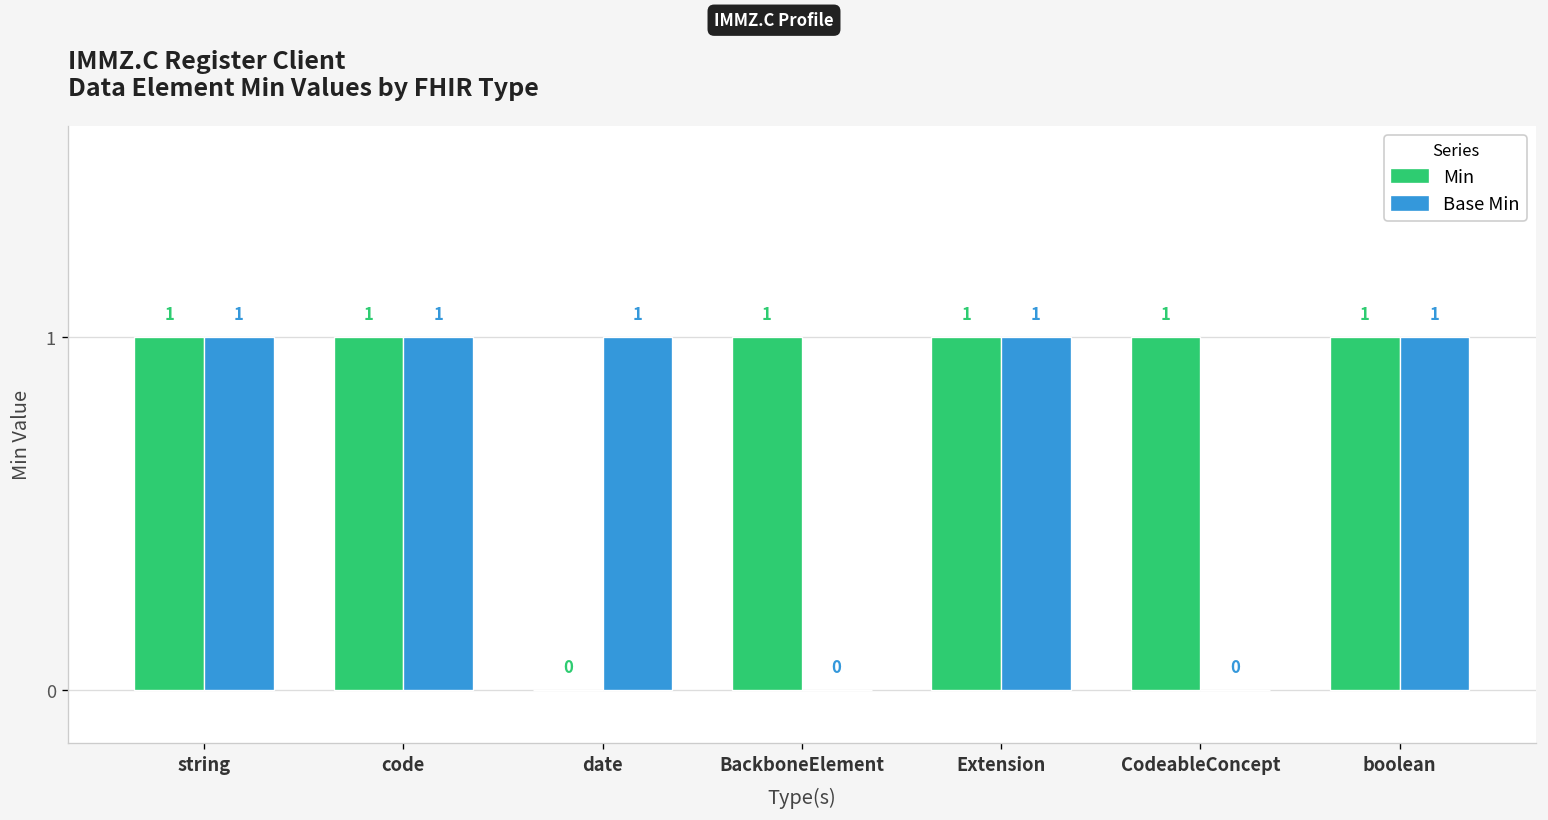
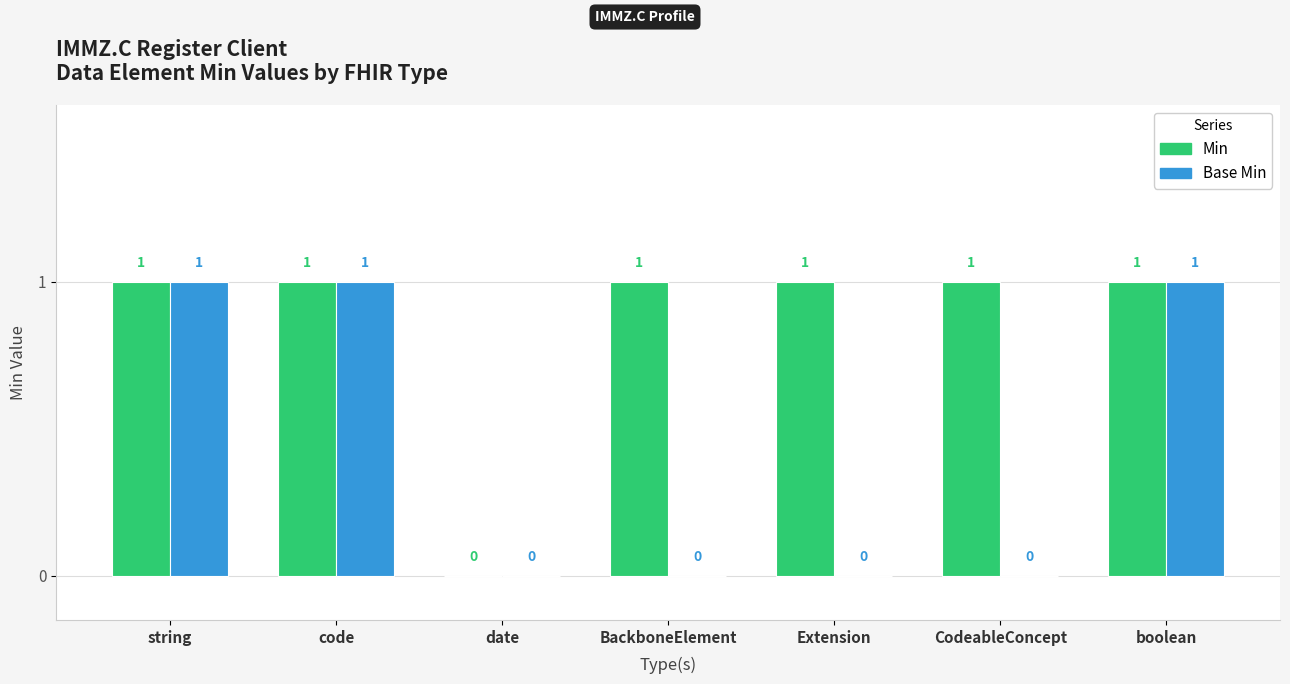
Base Min, date: 1 -> 0
Base Min, Extension: 1 -> 0
